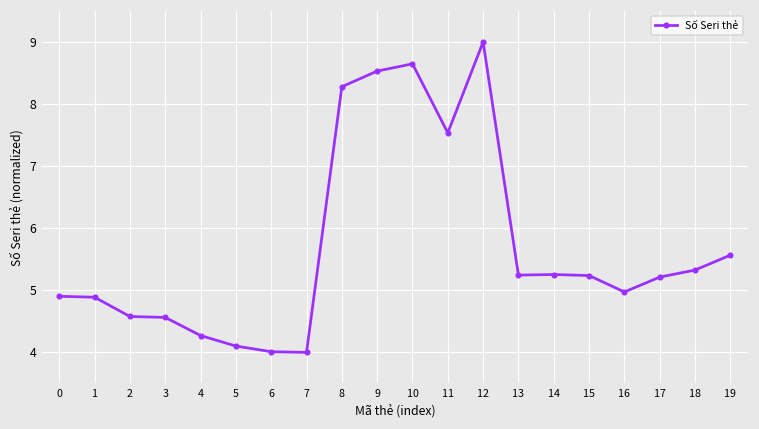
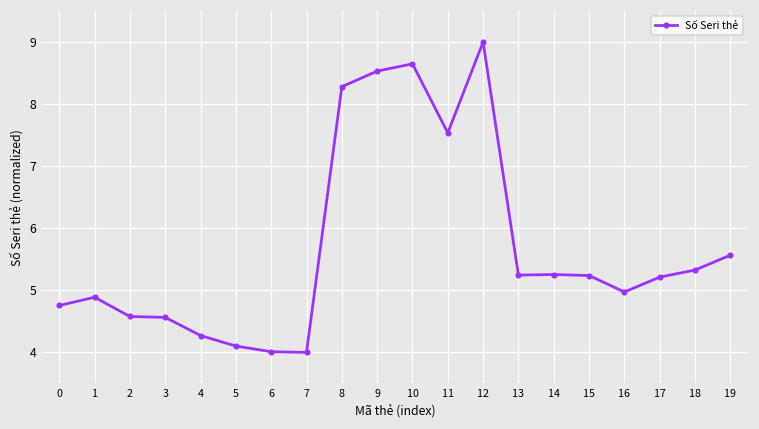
0: 4.9 -> 4.8
